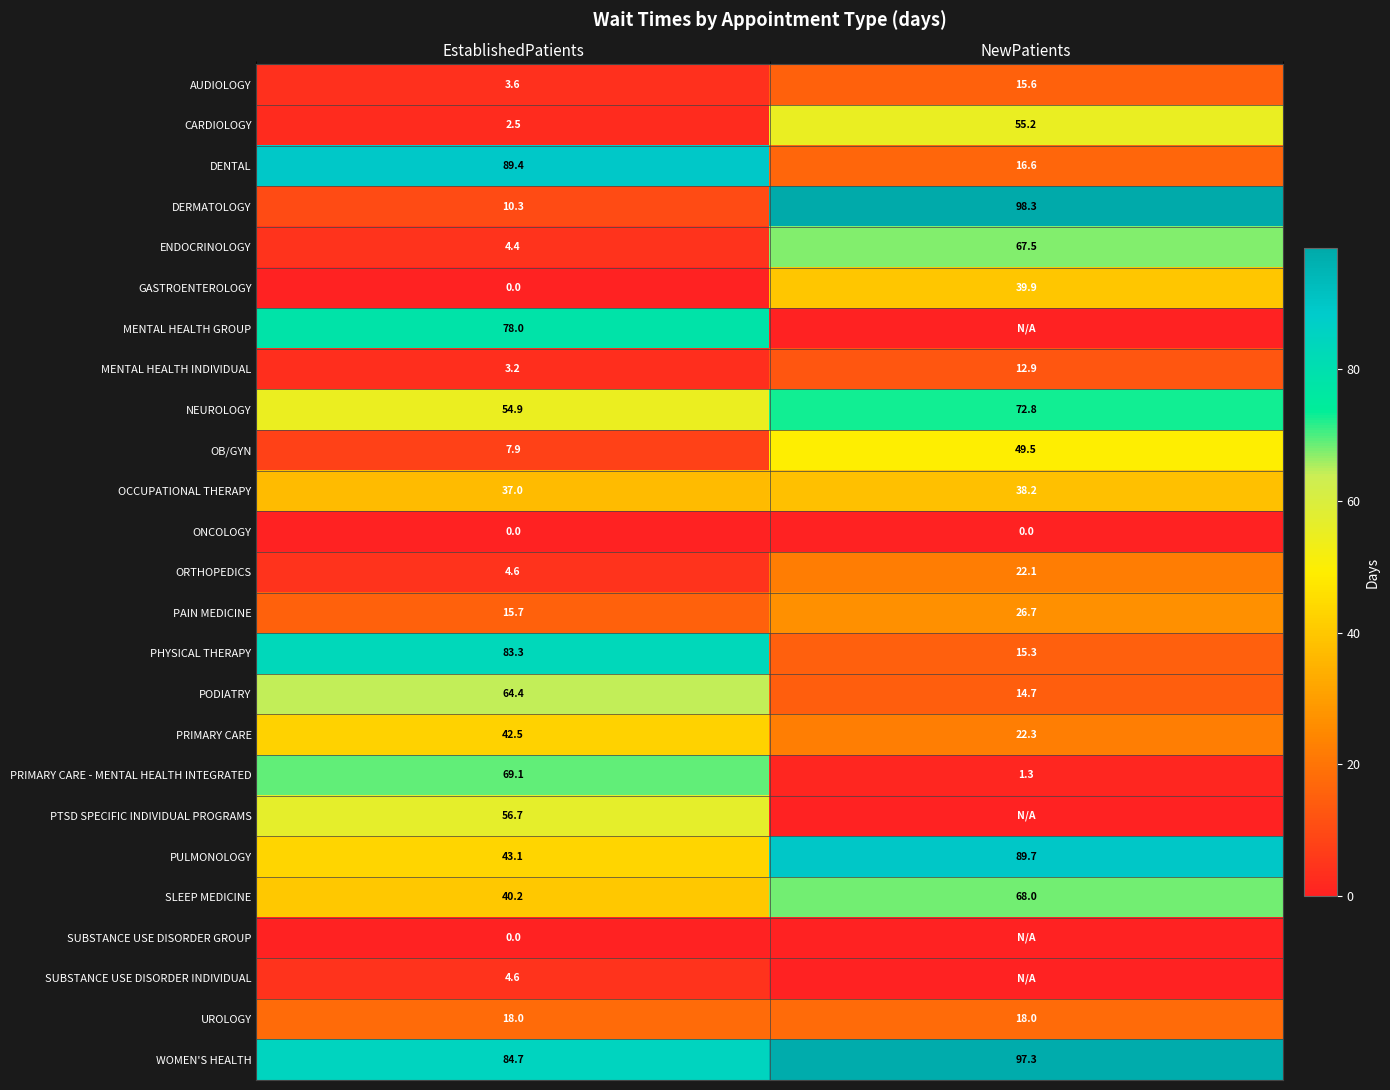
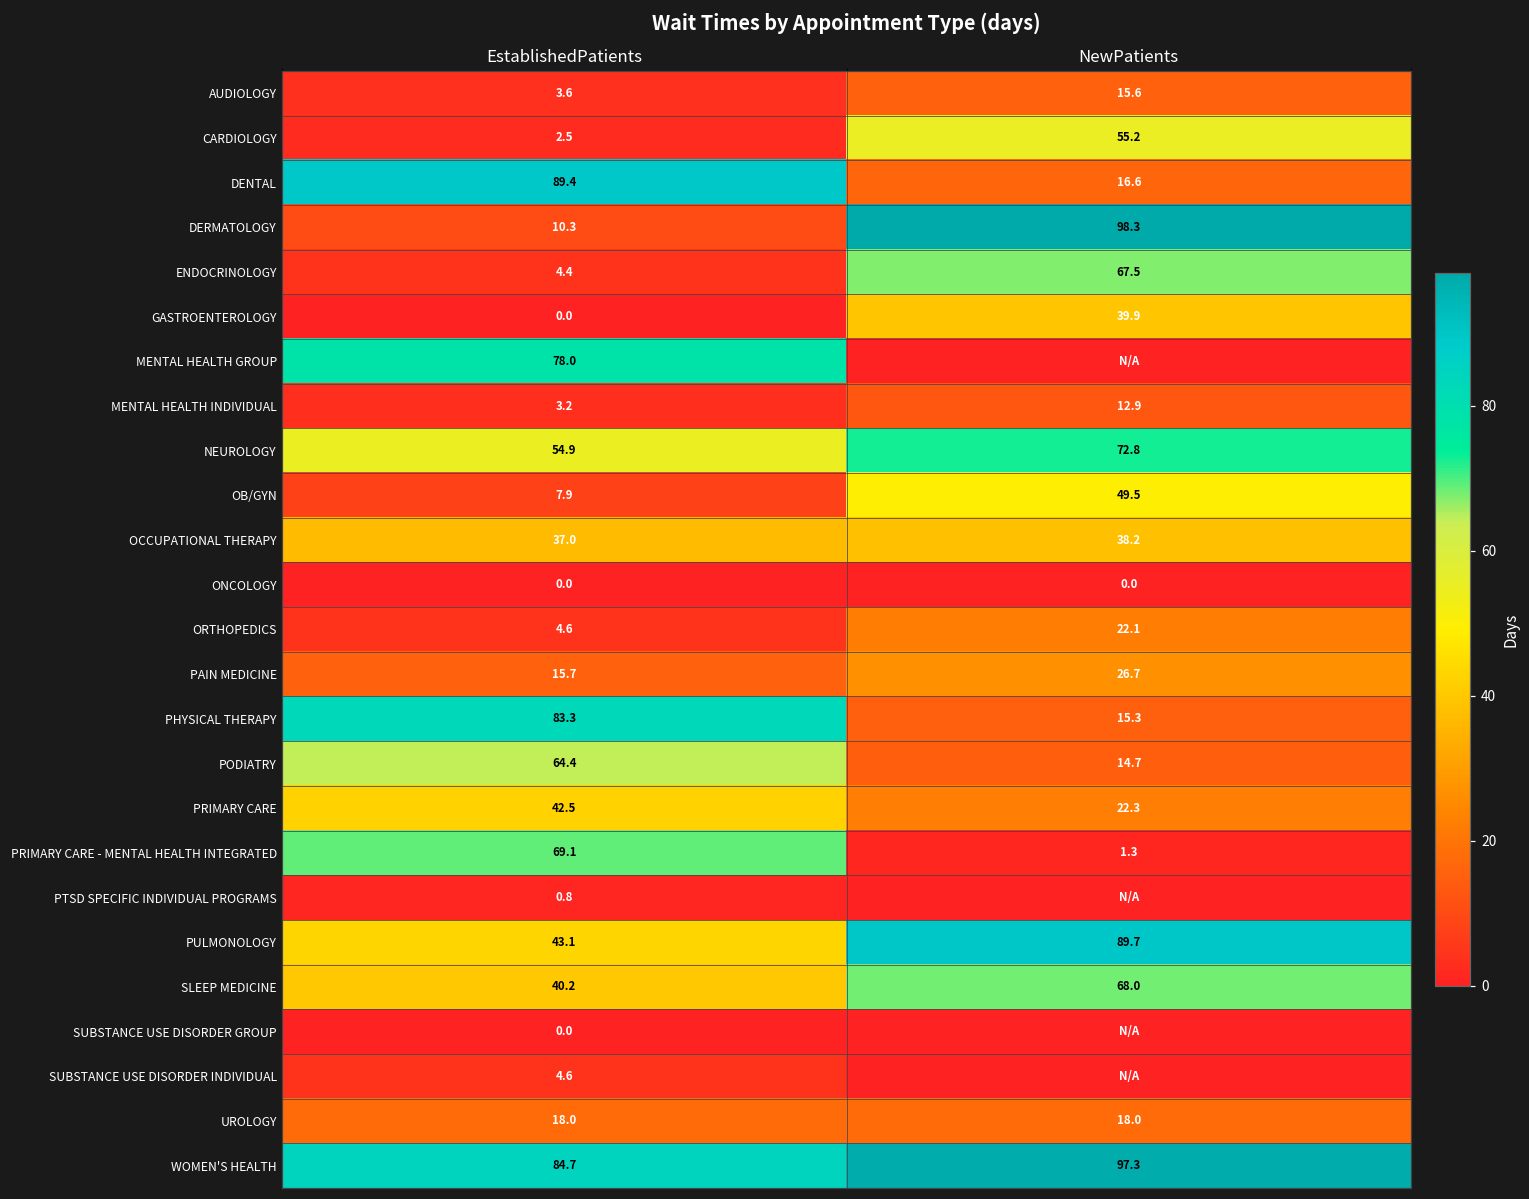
PTSD SPECIFIC INDIVIDUAL PROGRAMS, EstablishedPatients: 56.7 -> 0.8
